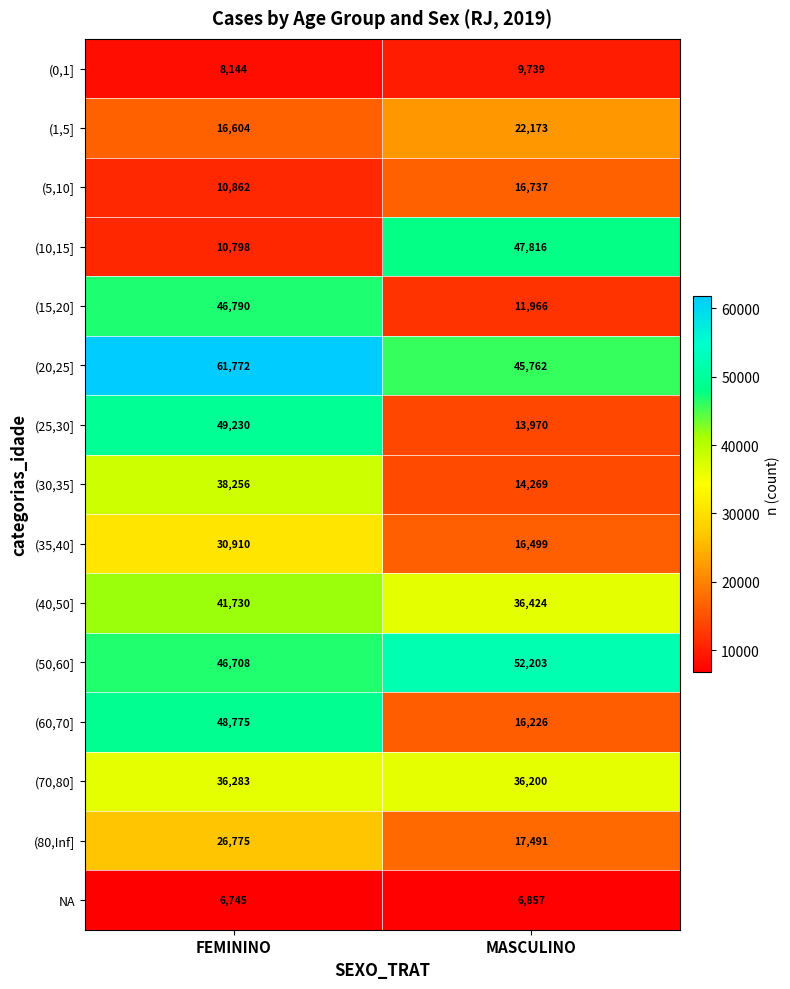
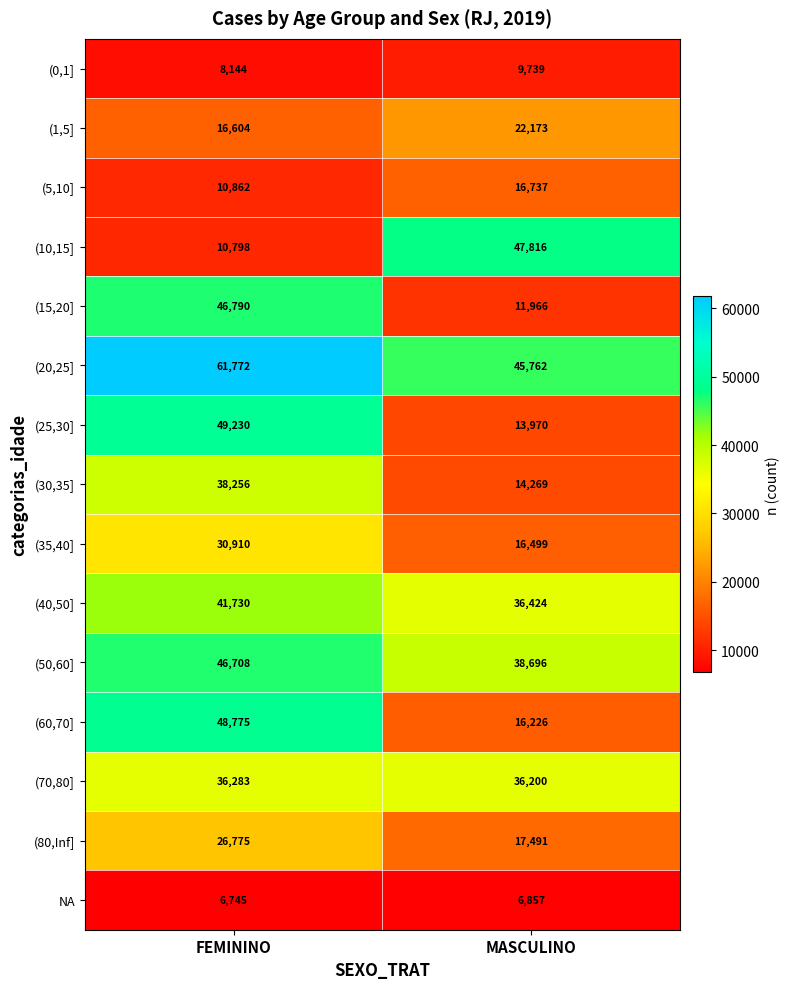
(50,60], MASCULINO: 52,203 -> 38,696
